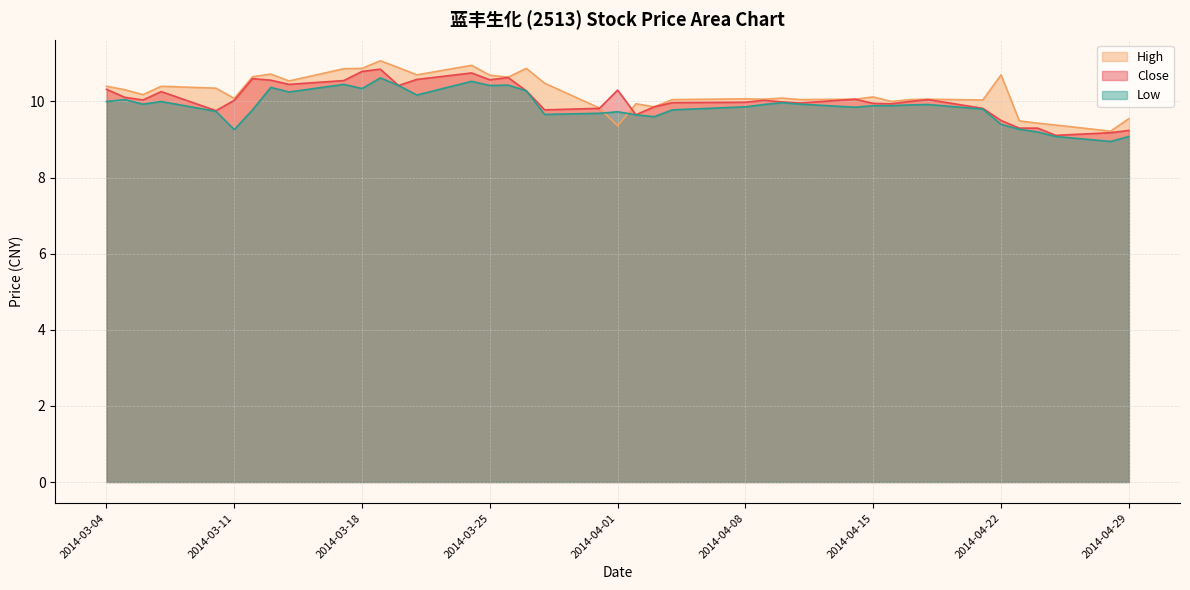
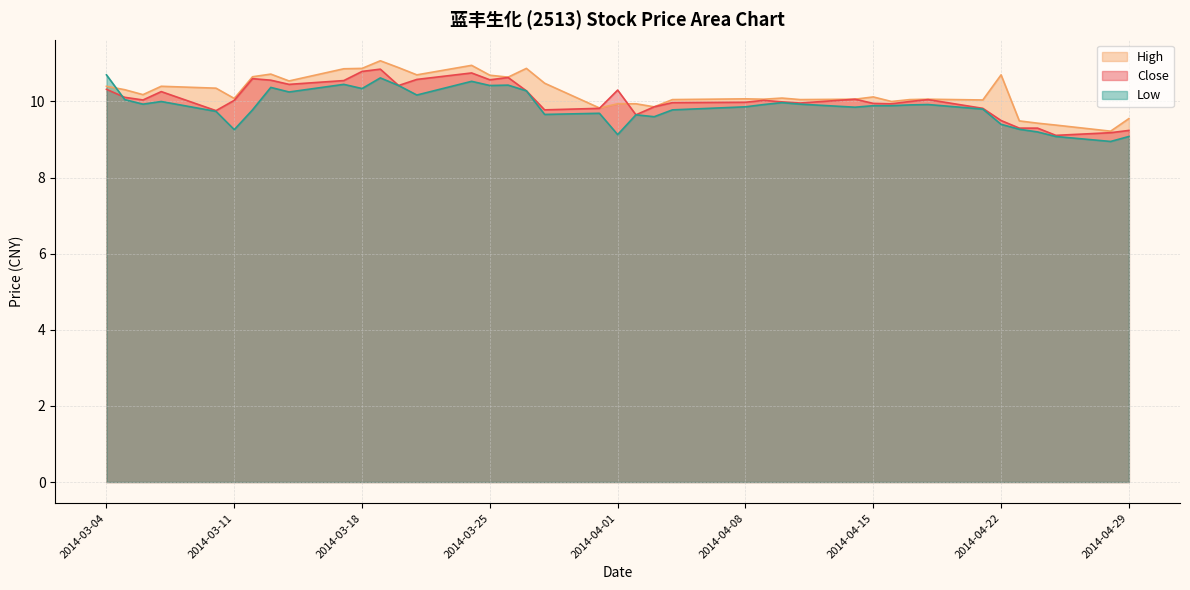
Low, 2014-03-04: 10.0 -> 10.7
High, 2014-04-01: 9.4 -> 9.9
Low, 2014-04-01: 9.7 -> 9.1
